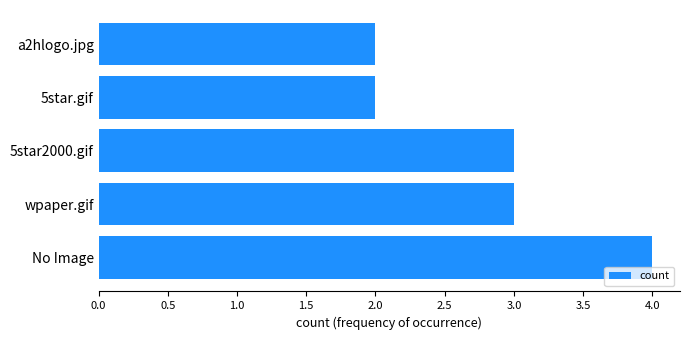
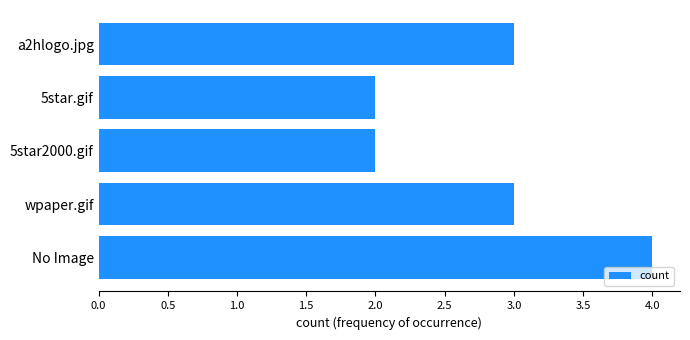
a2hlogo.jpg: 2 -> 3
5star2000.gif: 3 -> 2
